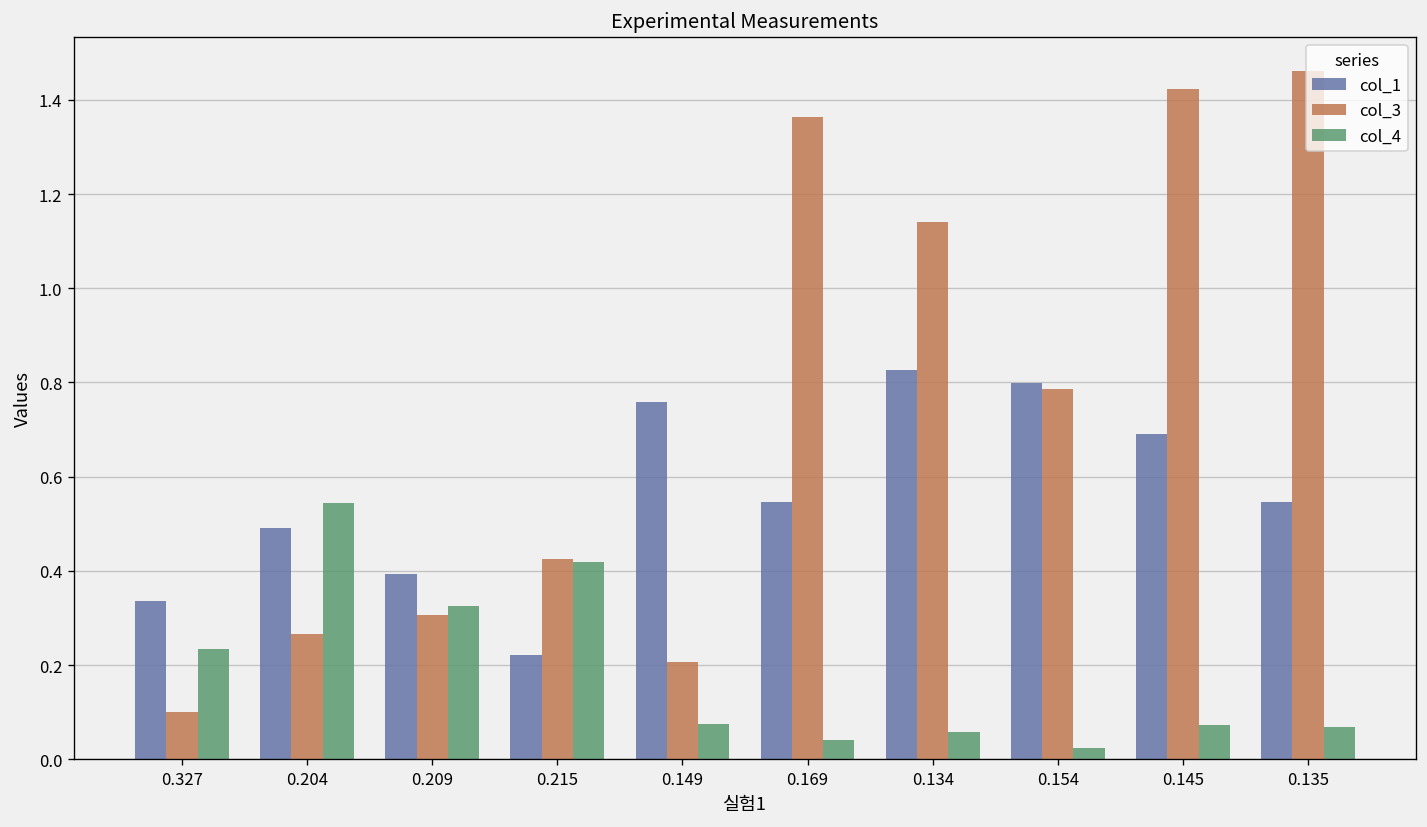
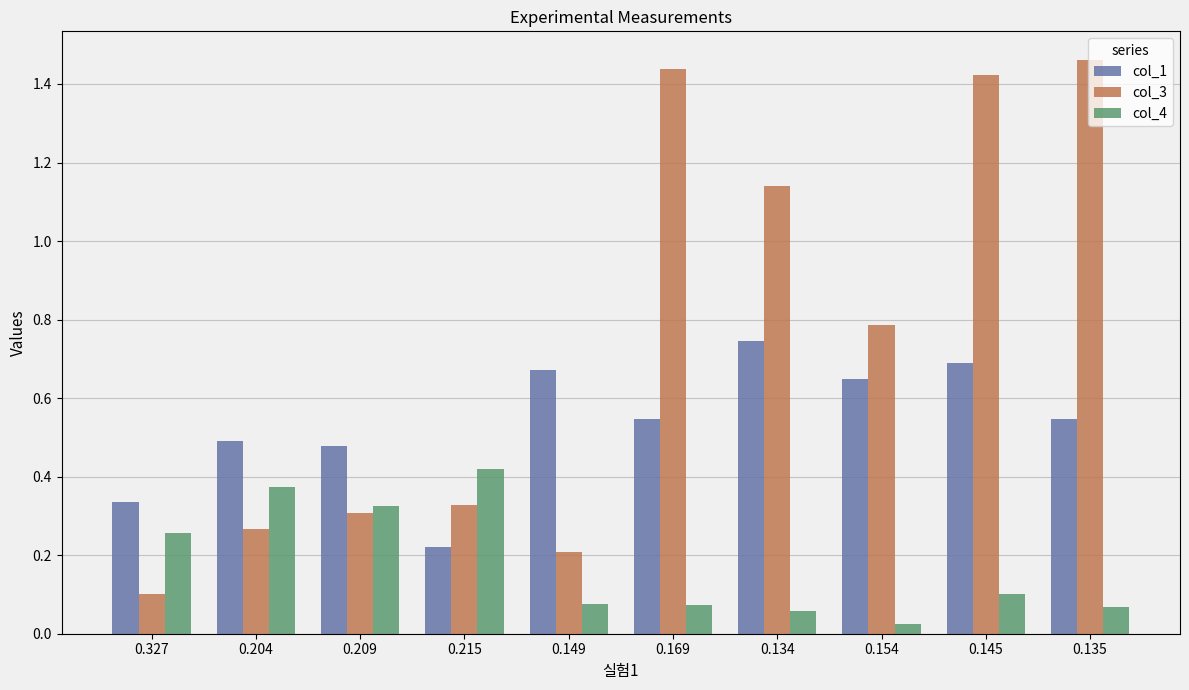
col_4, 0.327: 0.23 -> 0.26
col_4, 0.204: 0.54 -> 0.37
col_1, 0.209: 0.39 -> 0.48
col_3, 0.215: 0.43 -> 0.33
col_1, 0.149: 0.76 -> 0.67
col_3, 0.169: 1.36 -> 1.44
col_4, 0.169: 0.04 -> 0.07
col_1, 0.134: 0.83 -> 0.75
col_1, 0.154: 0.80 -> 0.65
col_4, 0.145: 0.07 -> 0.10
